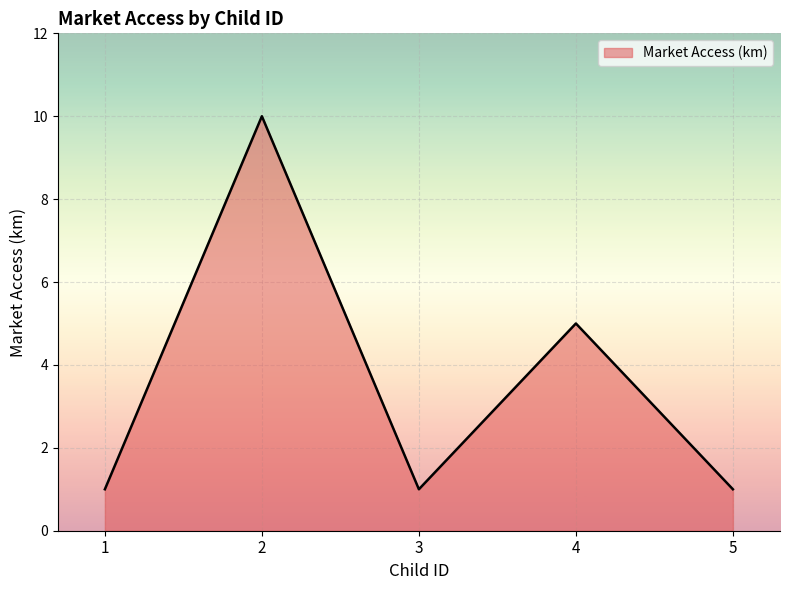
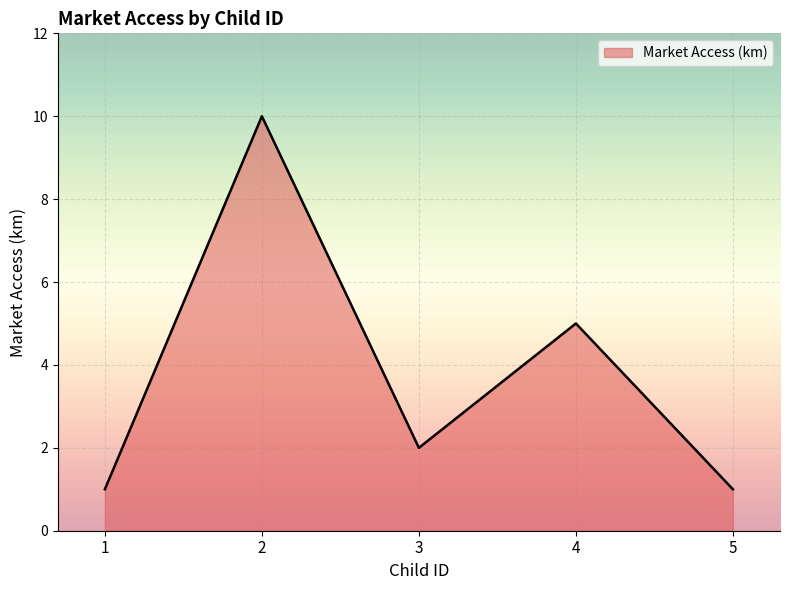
3: 1 -> 2
